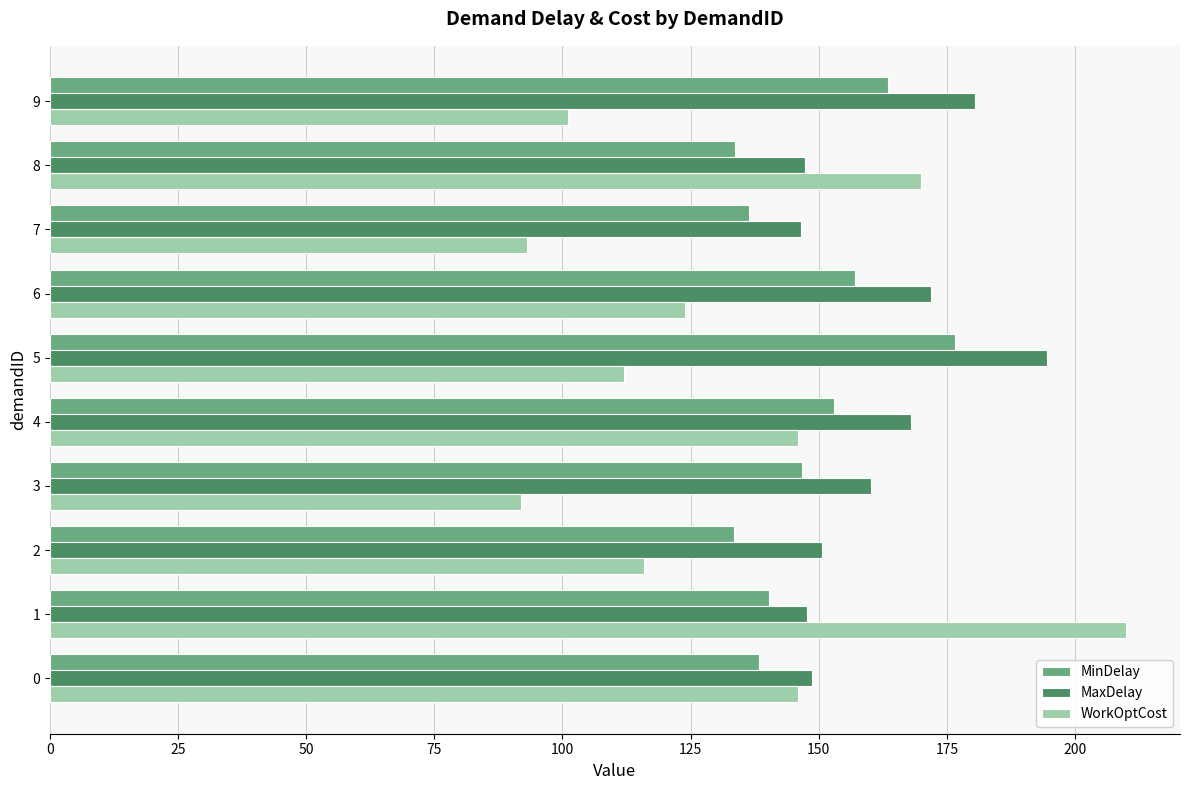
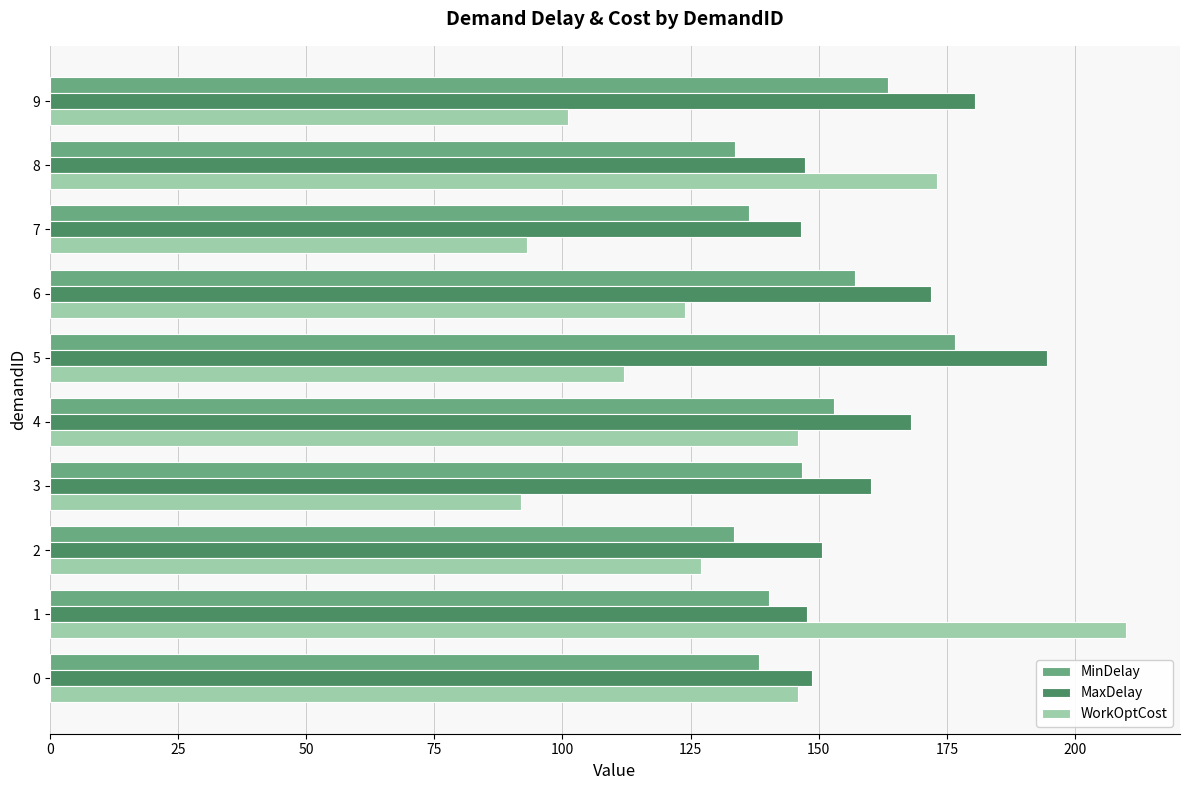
WorkOptCost, 8: 170 -> 173
WorkOptCost, 2: 116 -> 127
